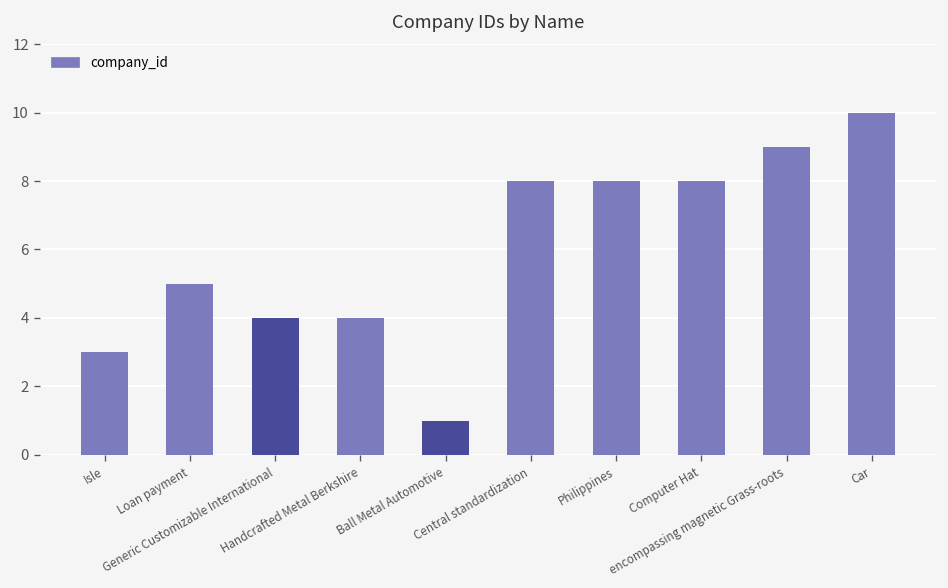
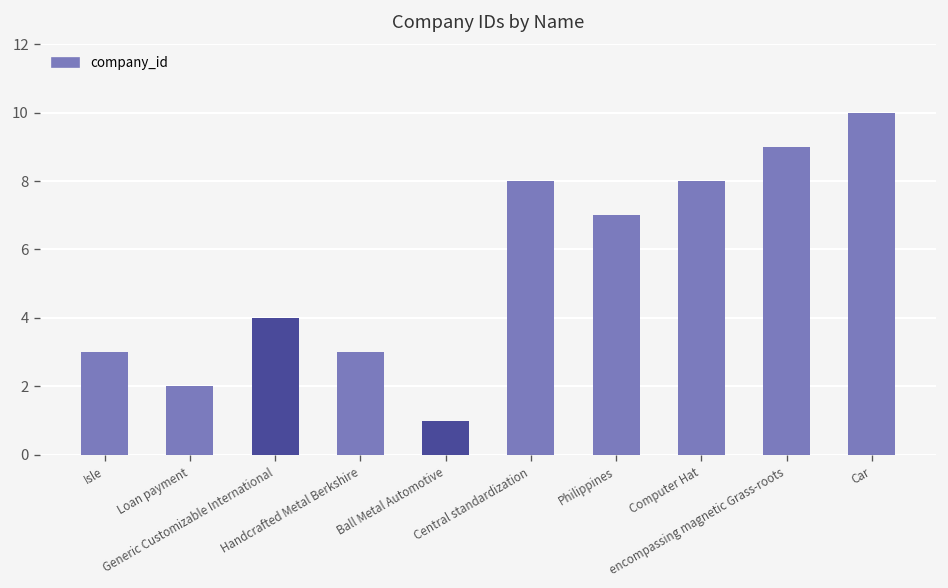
Loan payment: 5 -> 2
Handcrafted Metal Berkshire: 4 -> 3
Philippines: 8 -> 7
